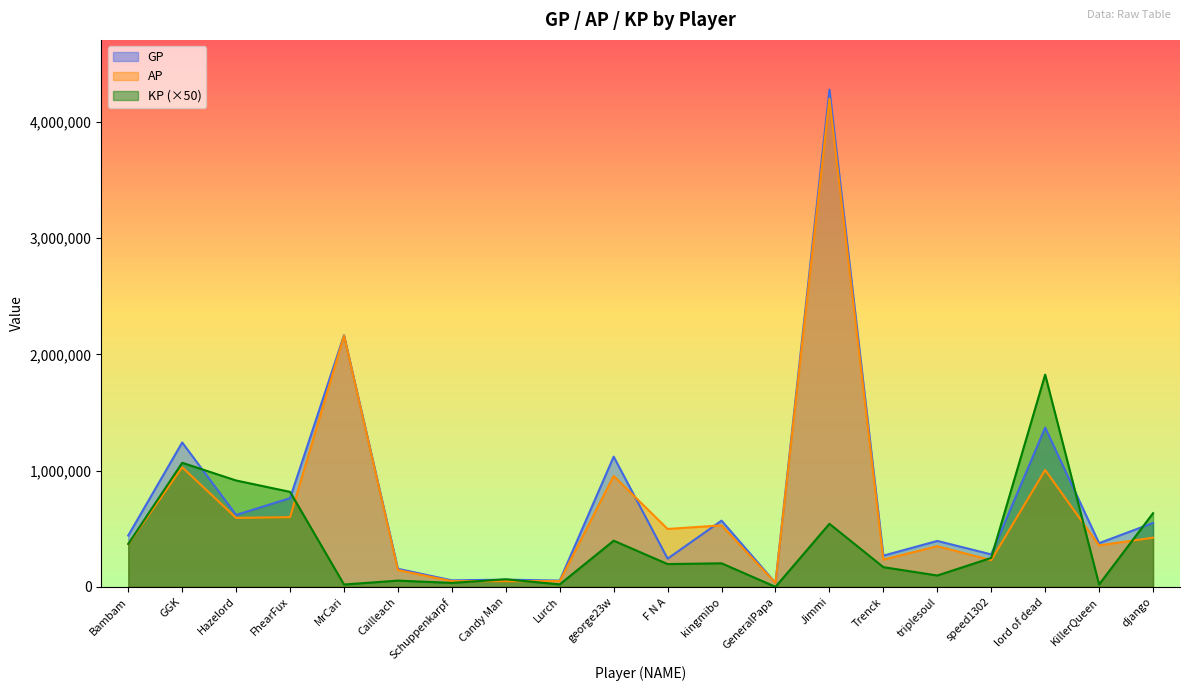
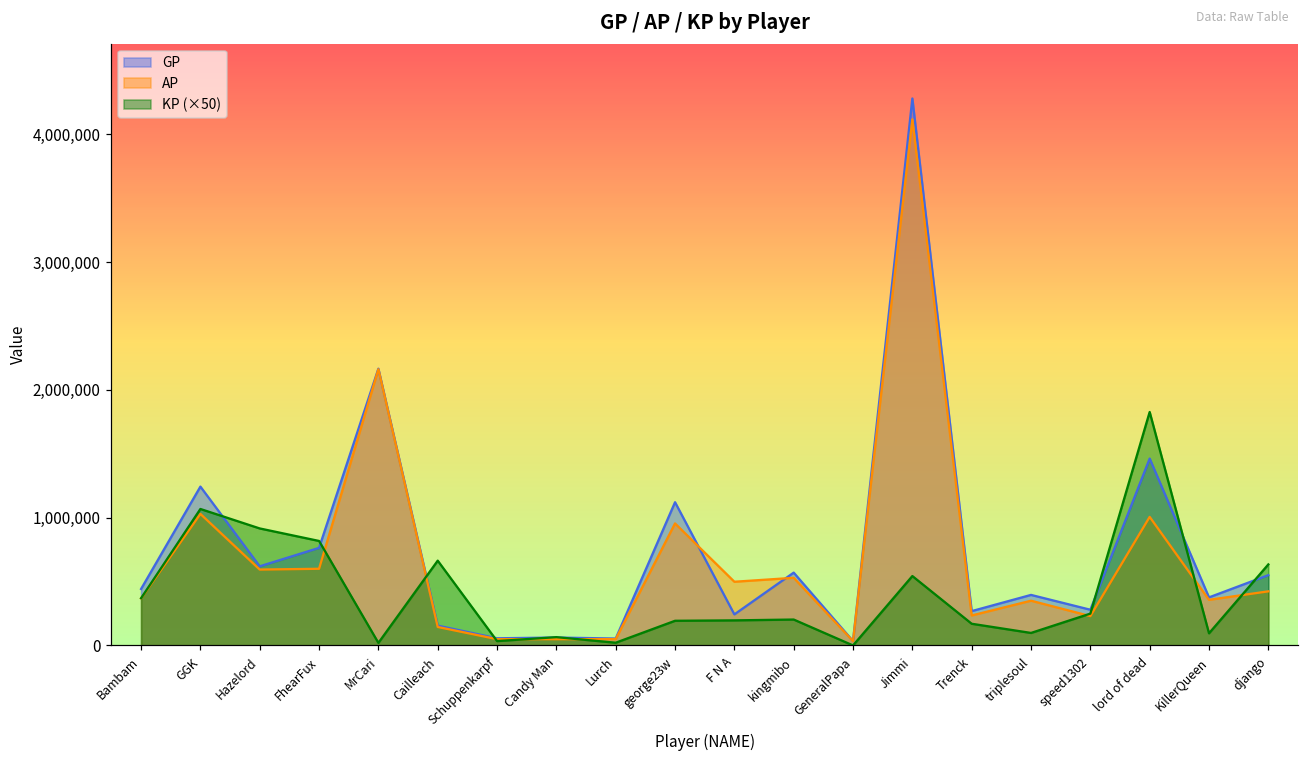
KP (×50), Cailleach: 50,000 -> 660,000
KP (×50), george23w: 400,000 -> 190,000
AP, Jimmi: 4,200,000 -> 4,120,000
GP, lord of dead: 1,370,000 -> 1,460,000
KP (×50), KillerQueen: 20,000 -> 100,000
